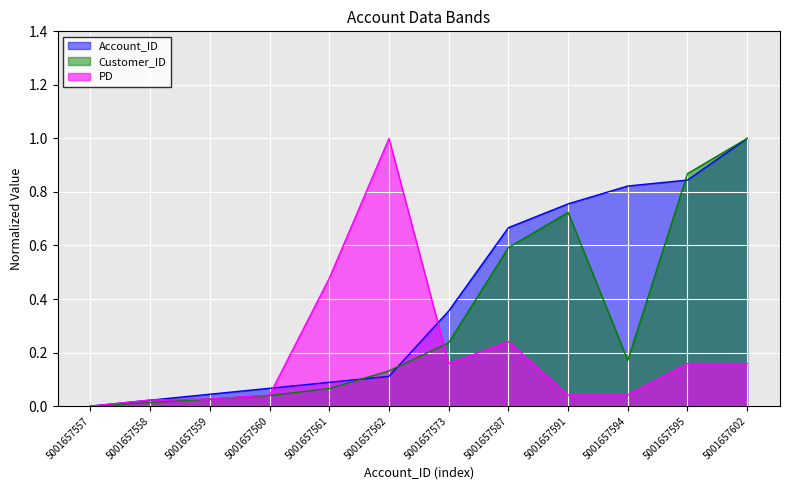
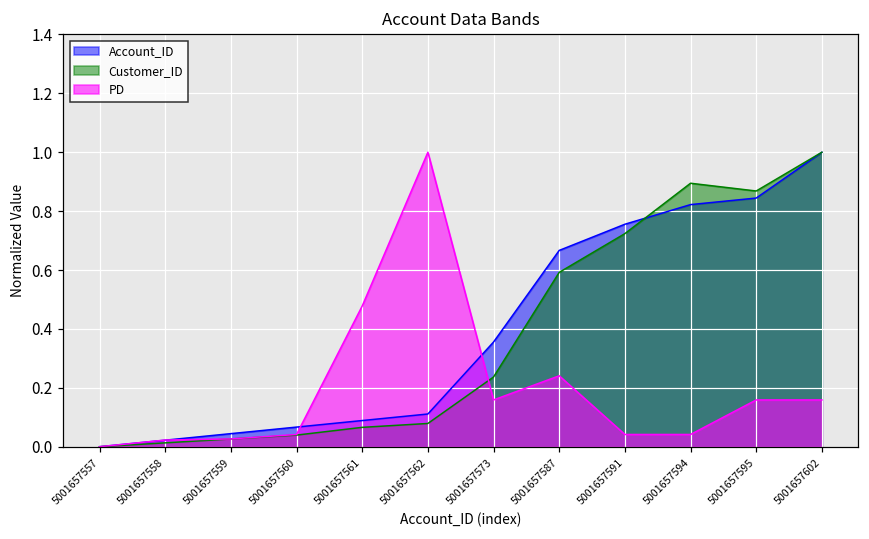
Customer_ID, 5001657562: 0.13 -> 0.08
Customer_ID, 5001657594: 0.17 -> 0.89
